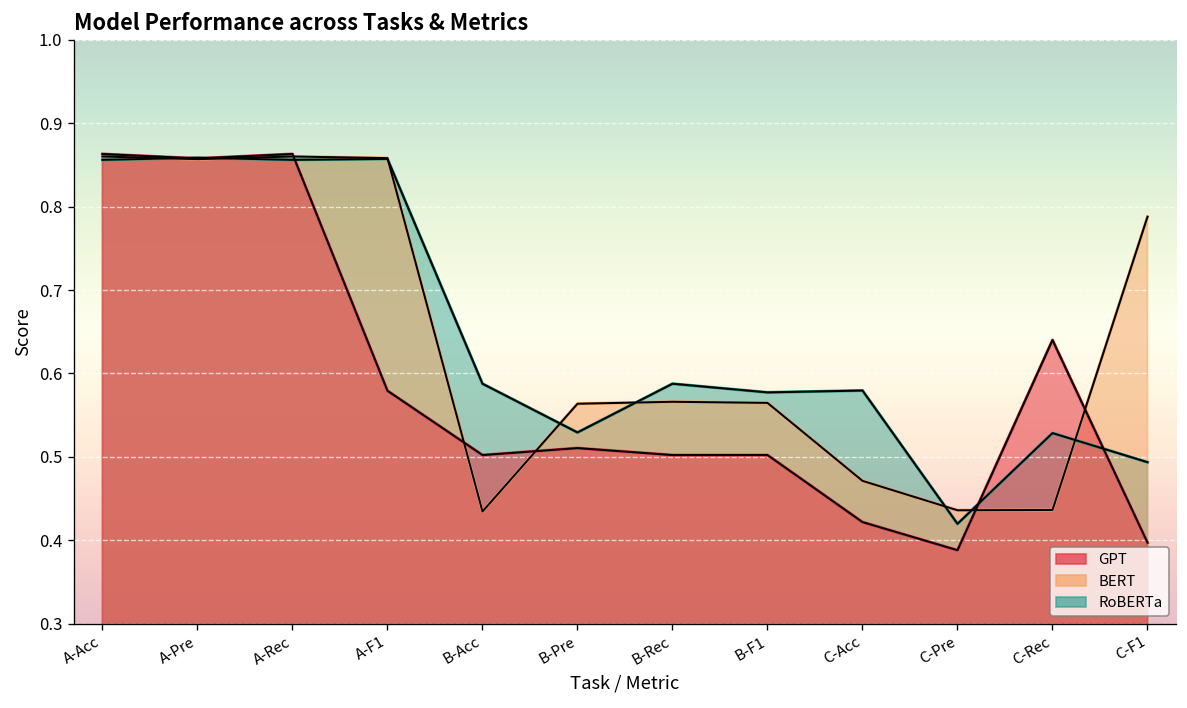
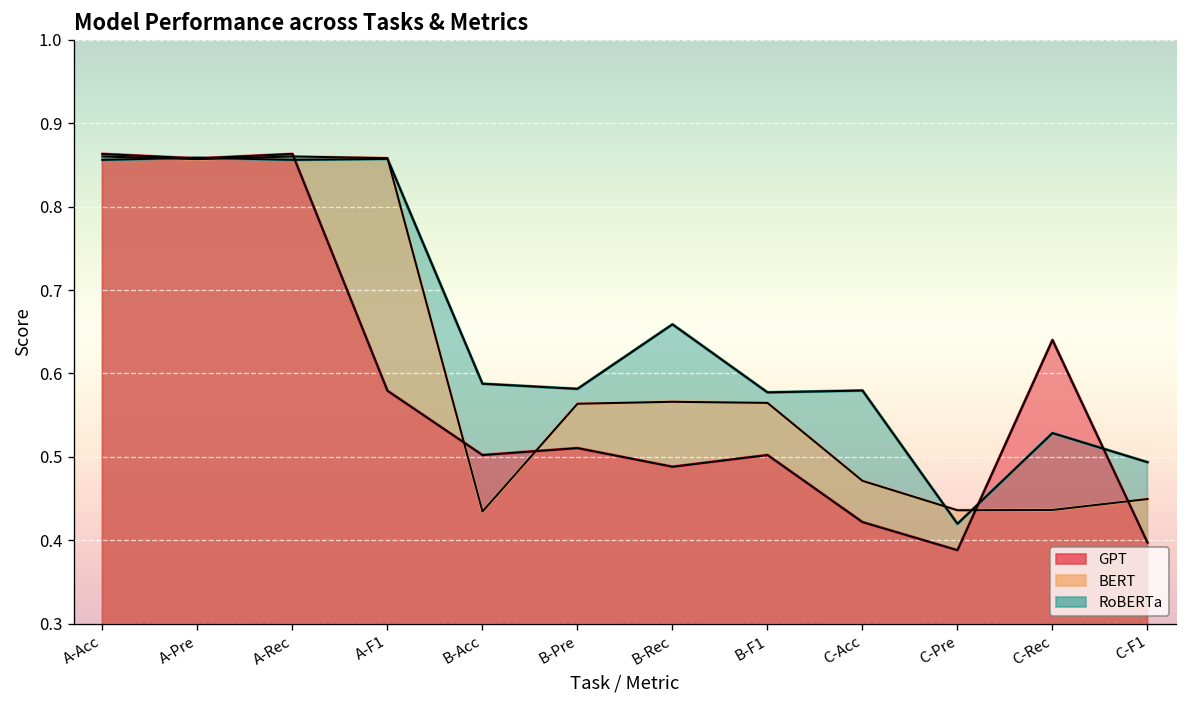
RoBERTa, B-Pre: 0.53 -> 0.58
RoBERTa, B-Rec: 0.59 -> 0.66
GPT, B-Rec: 0.50 -> 0.49
BERT, C-F1: 0.79 -> 0.45
